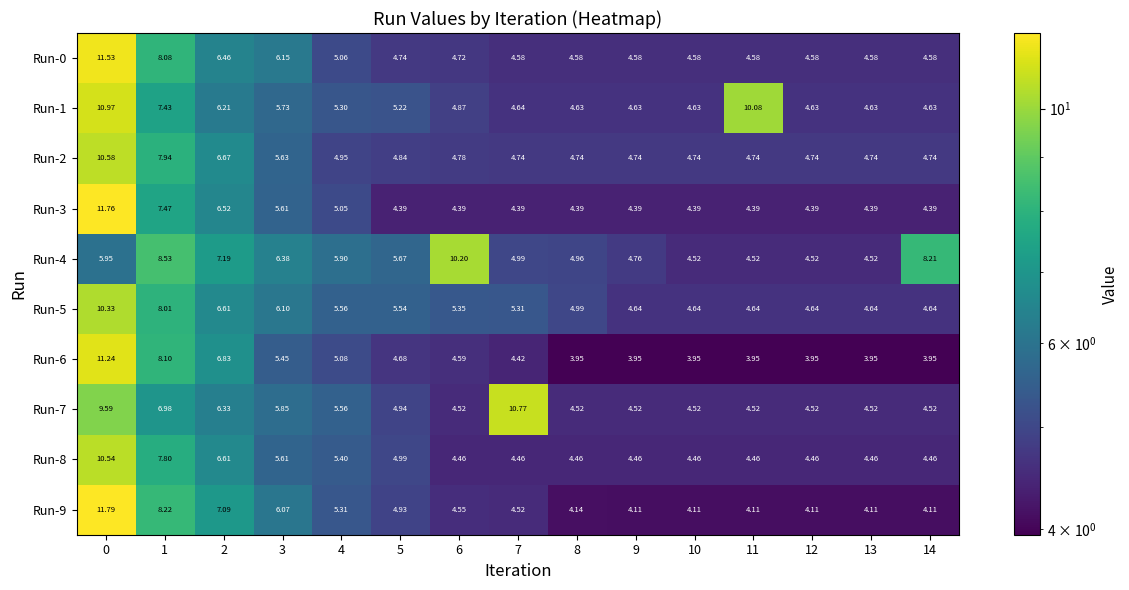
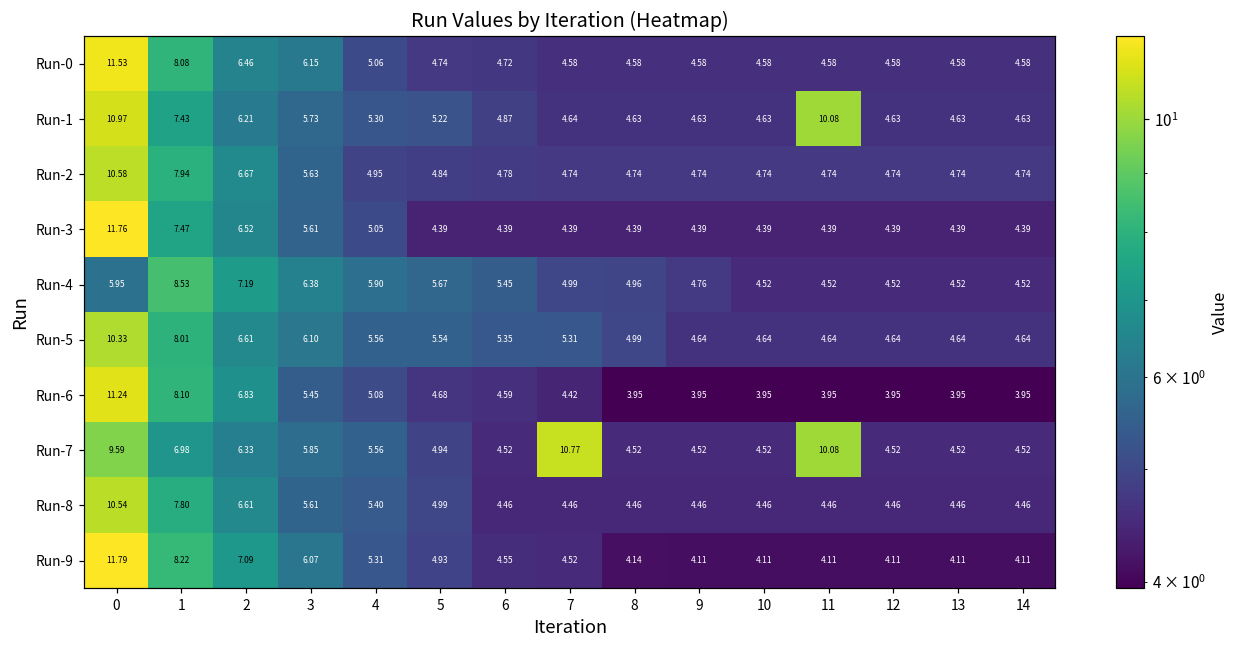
Run-4, 6: 10.20 -> 5.45
Run-4, 14: 8.21 -> 4.52
Run-7, 11: 4.52 -> 10.08
